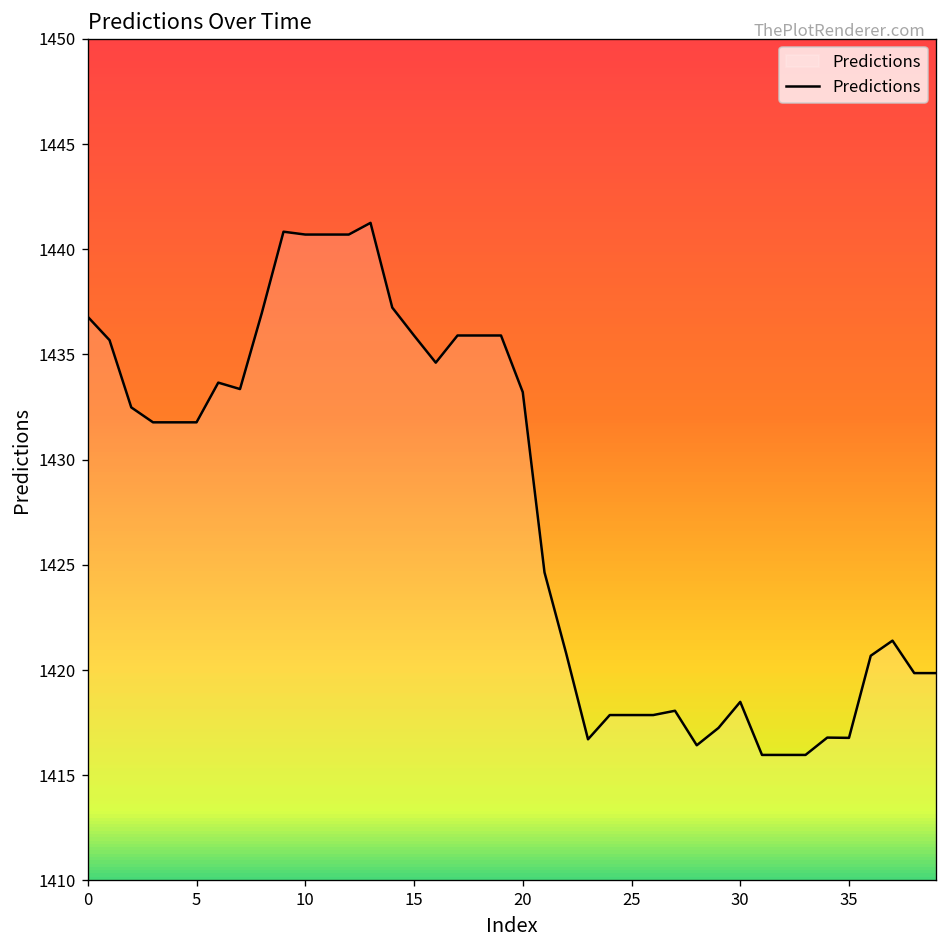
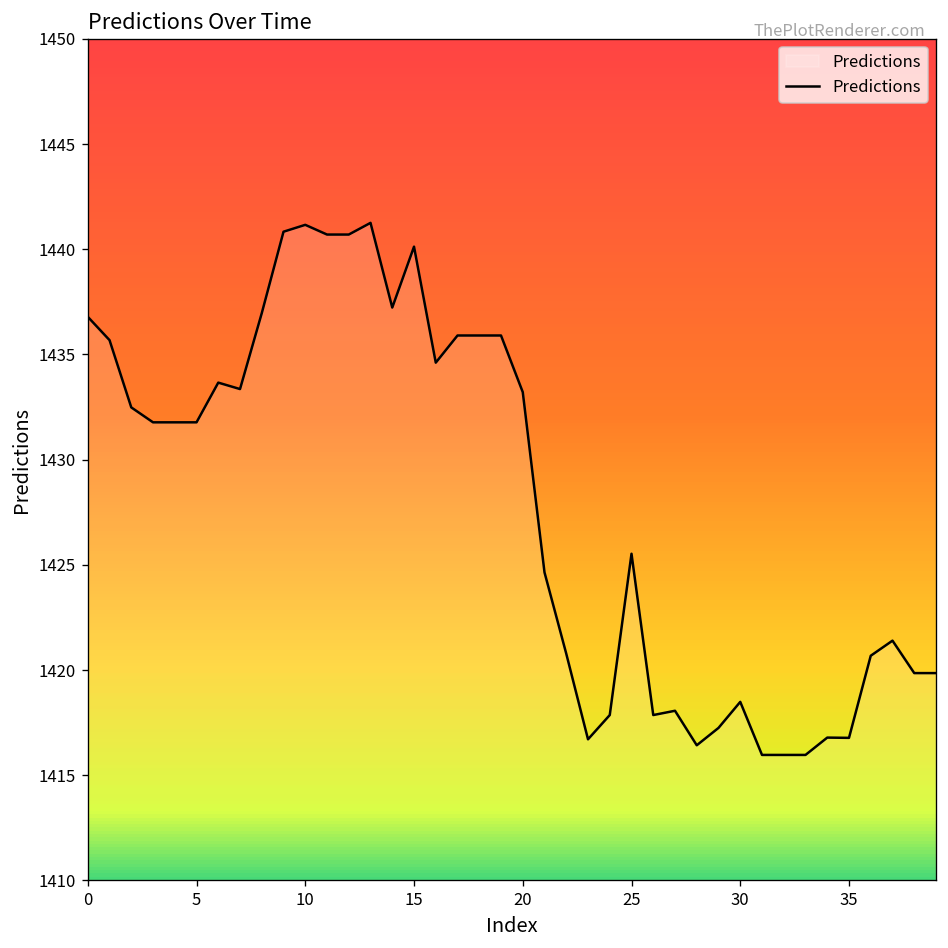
10: 1440.7 -> 1441.2
15: 1435.9 -> 1440.1
25: 1417.9 -> 1425.5
